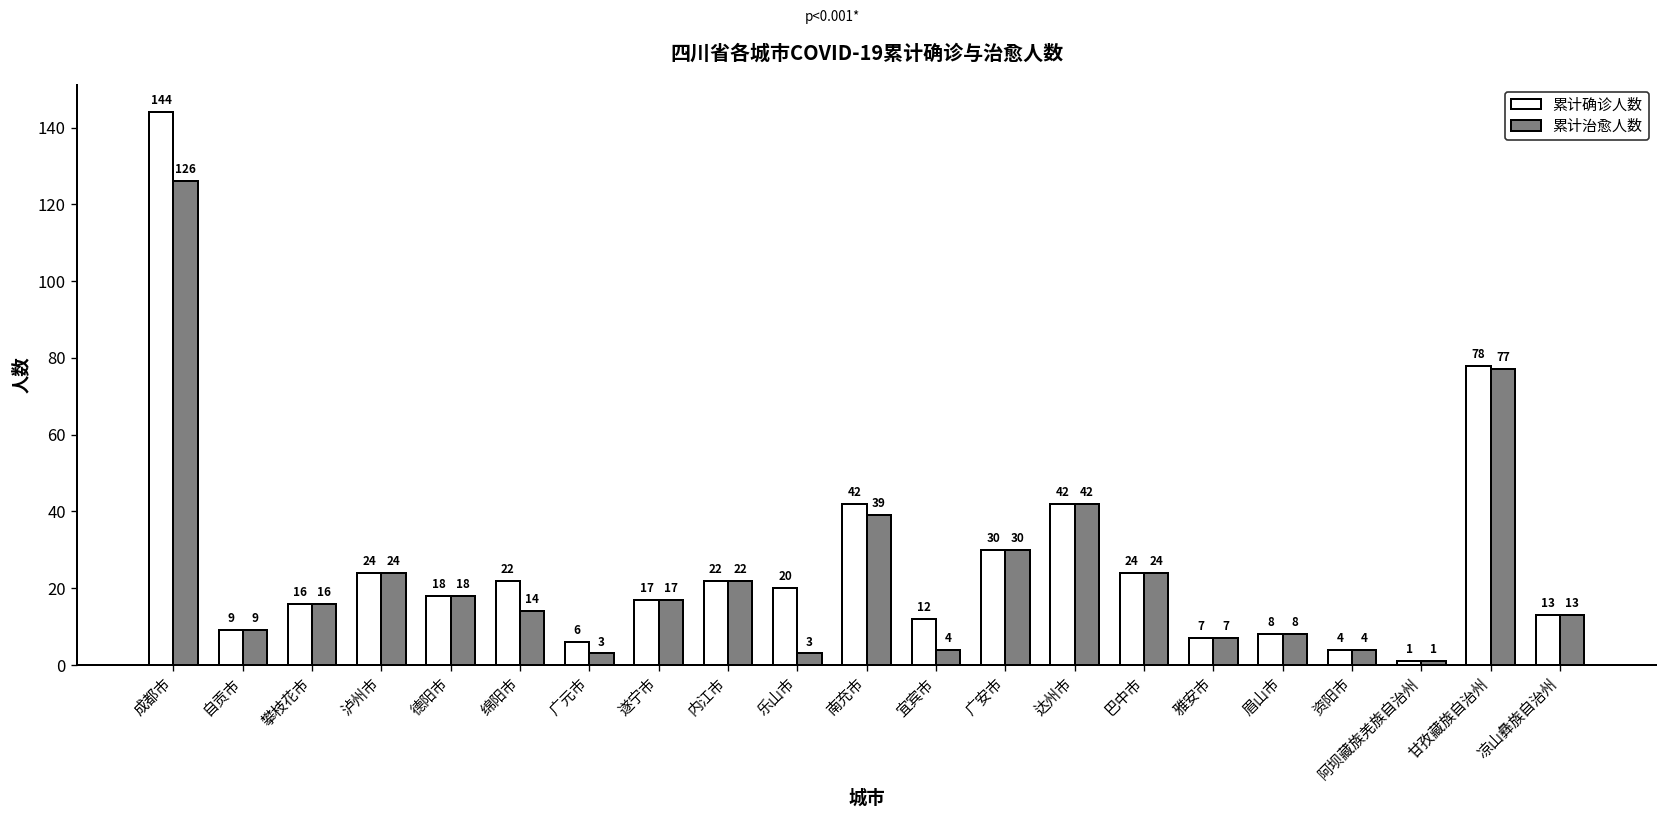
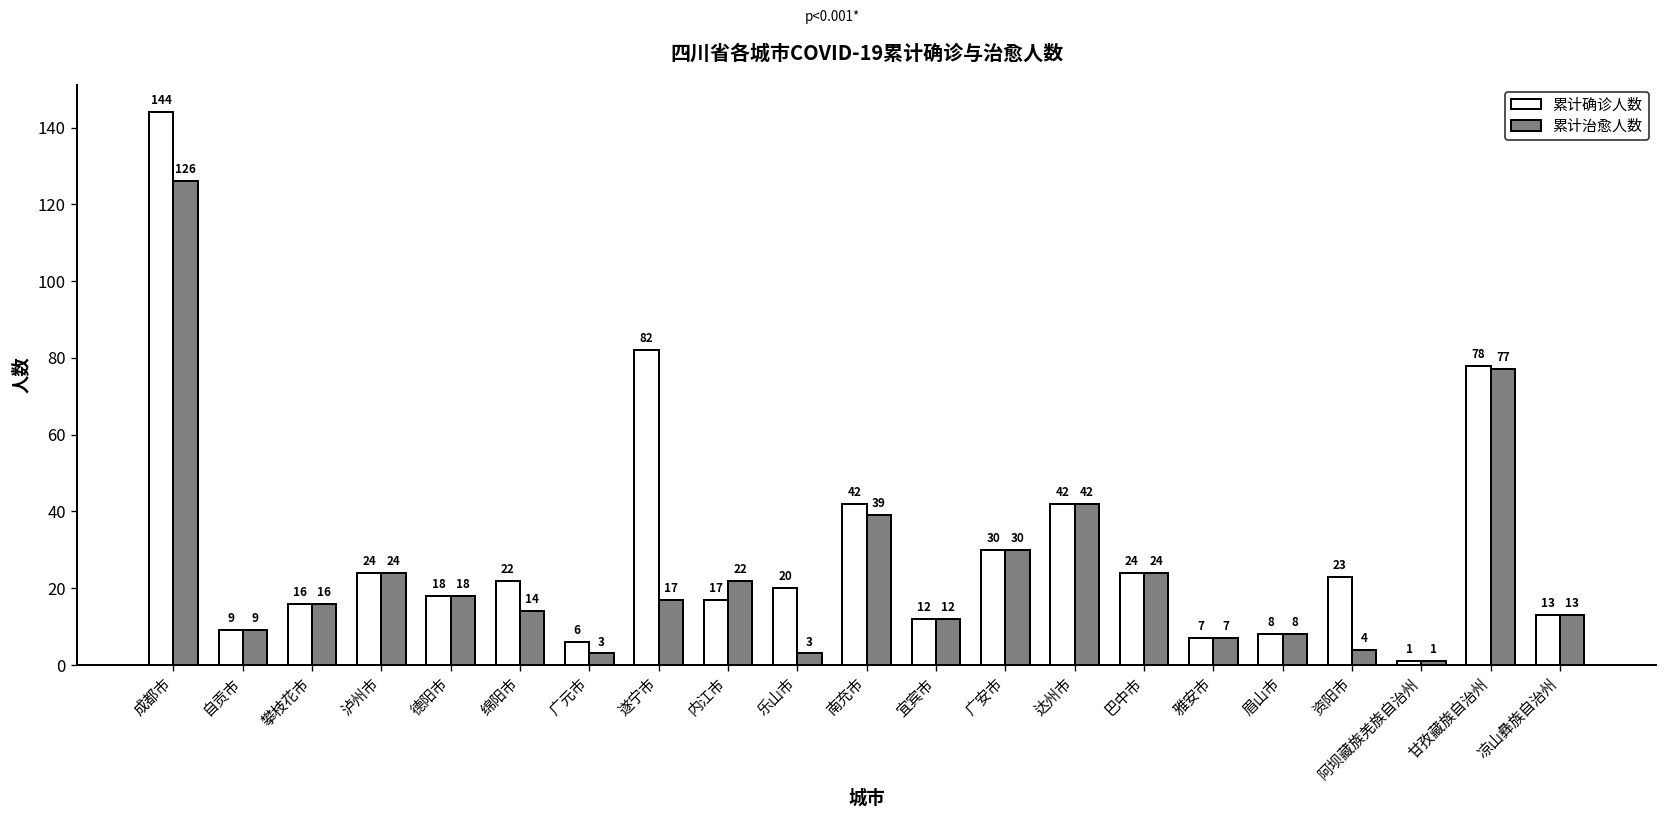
累计确诊人数, 遂宁市: 17 -> 82
累计确诊人数, 内江市: 22 -> 17
累计治愈人数, 宜宾市: 4 -> 12
累计确诊人数, 资阳市: 4 -> 23
